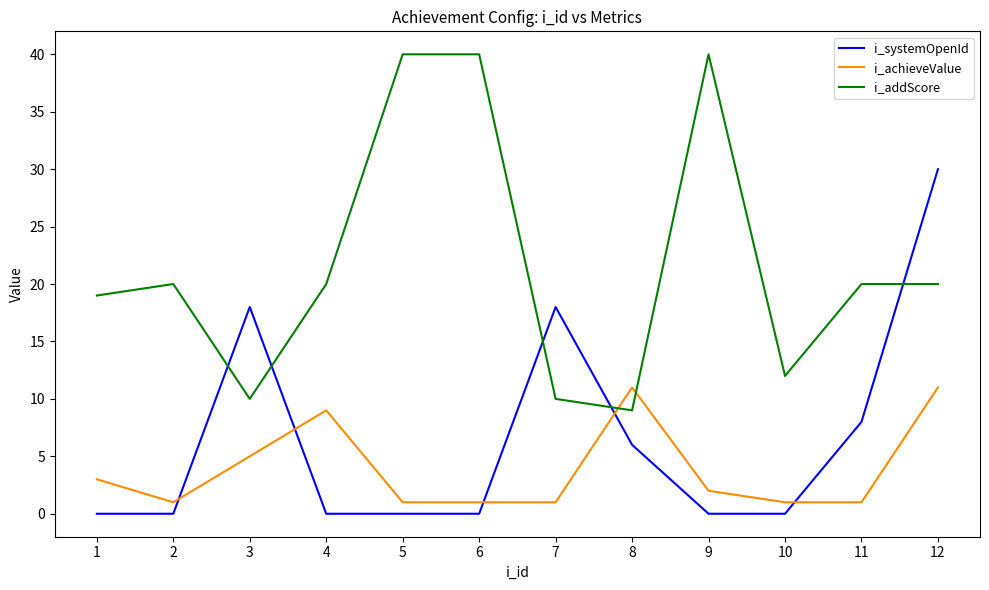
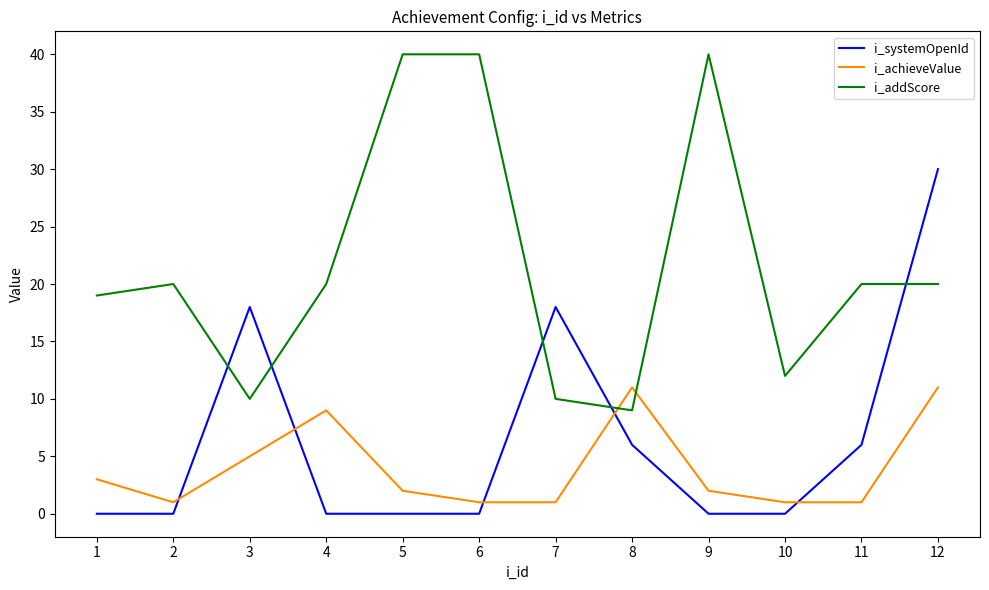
i_achieveValue, 5: 1 -> 2
i_systemOpenId, 11: 8 -> 6
